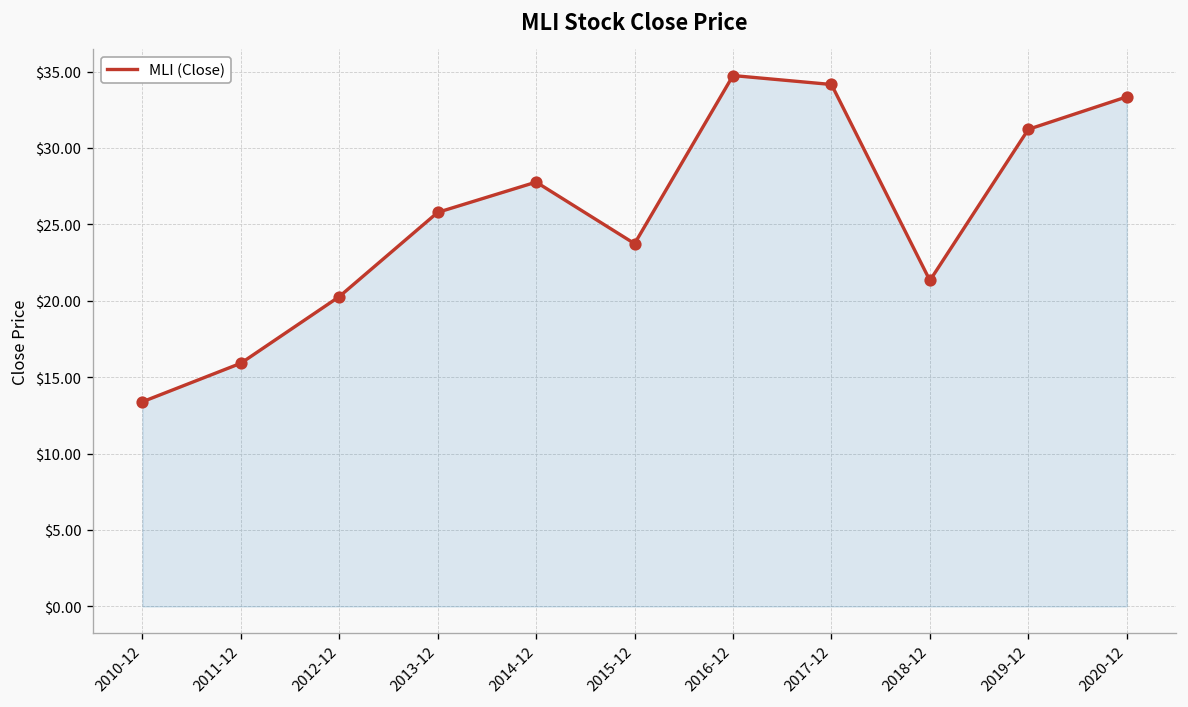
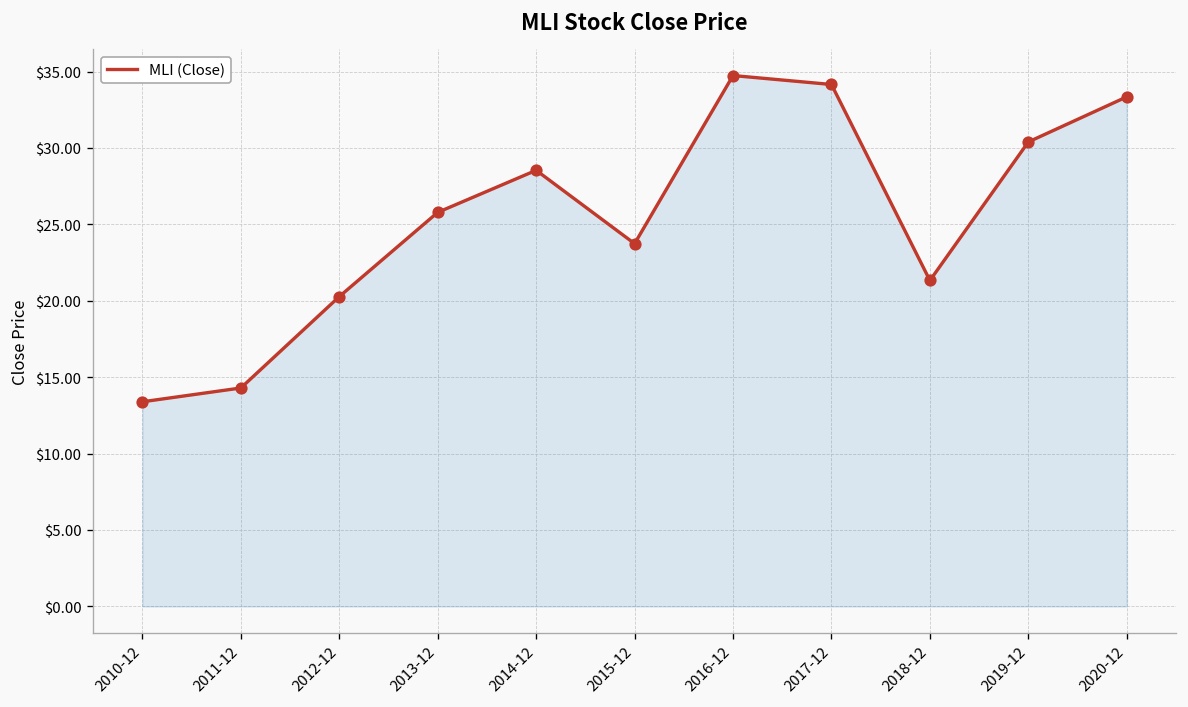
2011-12: $15.9 -> $14.3
2014-12: $27.8 -> $28.5
2019-12: $31.2 -> $30.4
